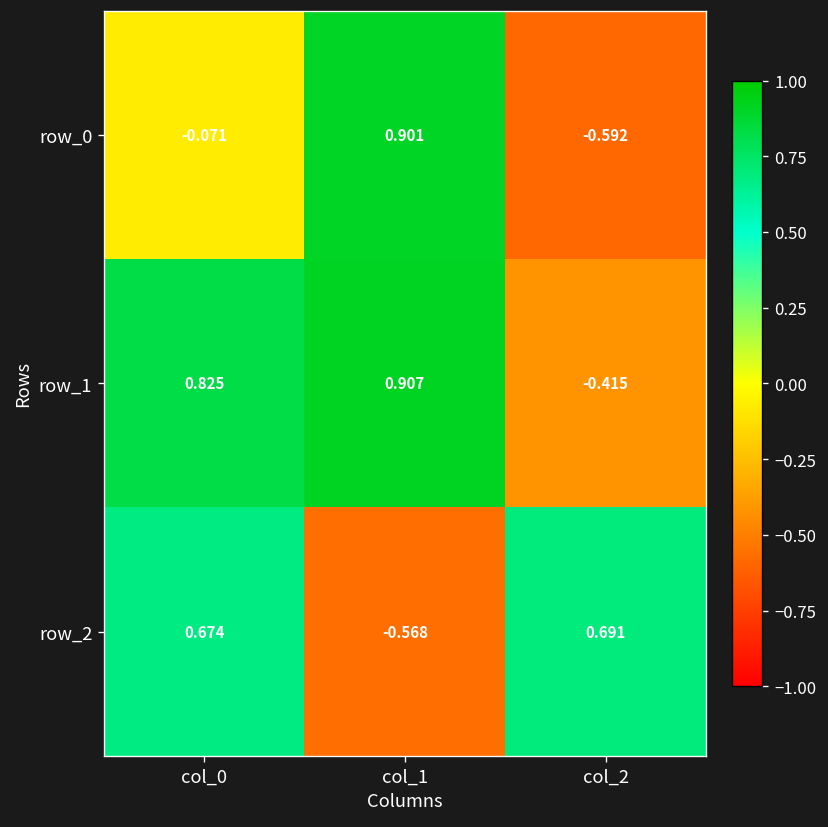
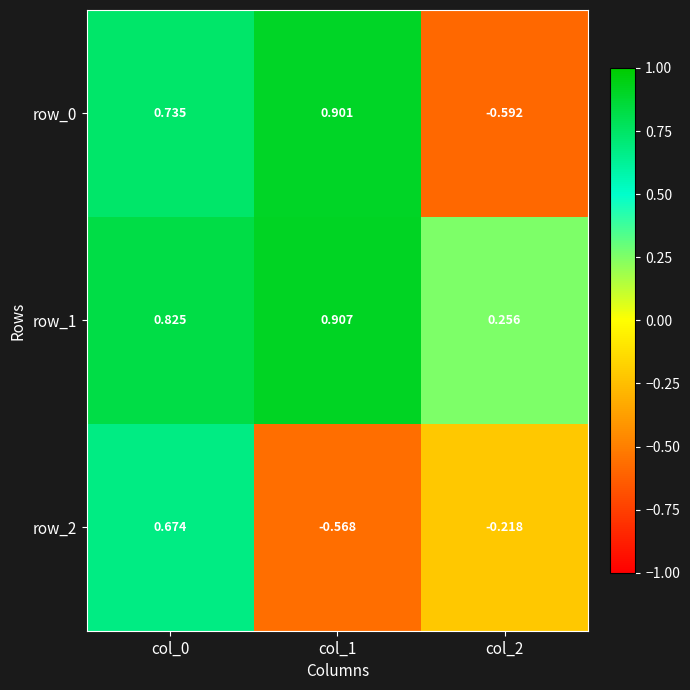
row_0, col_0: -0.071 -> 0.735
row_1, col_2: -0.415 -> 0.256
row_2, col_2: 0.691 -> -0.218
